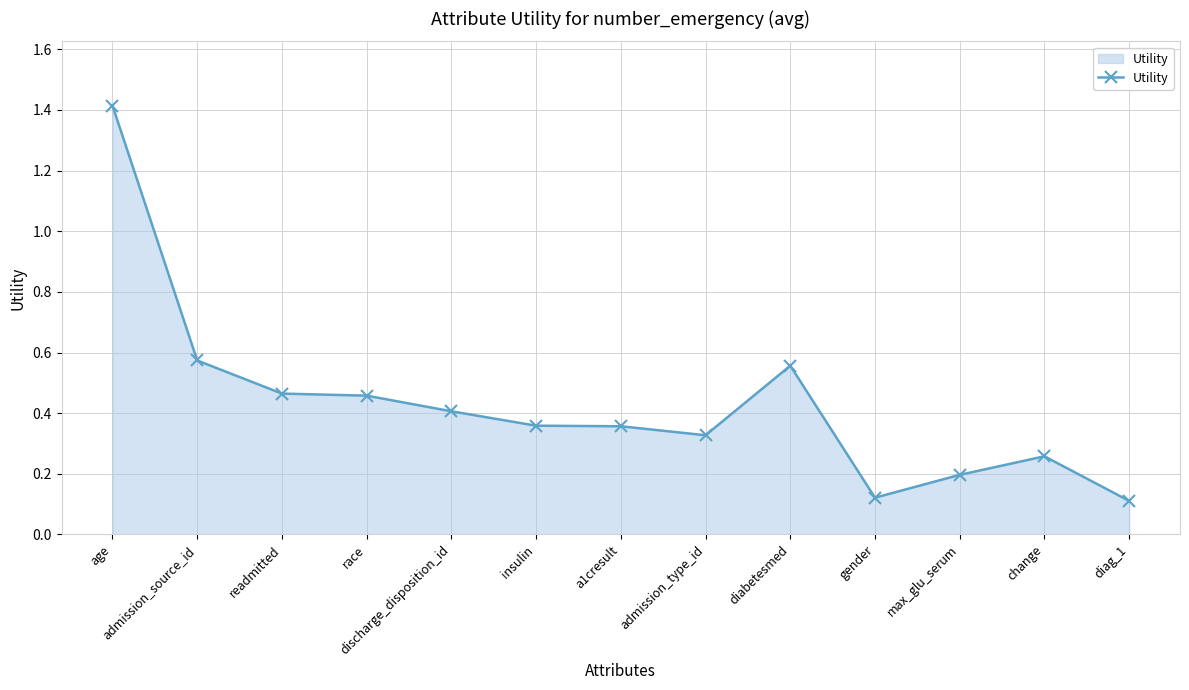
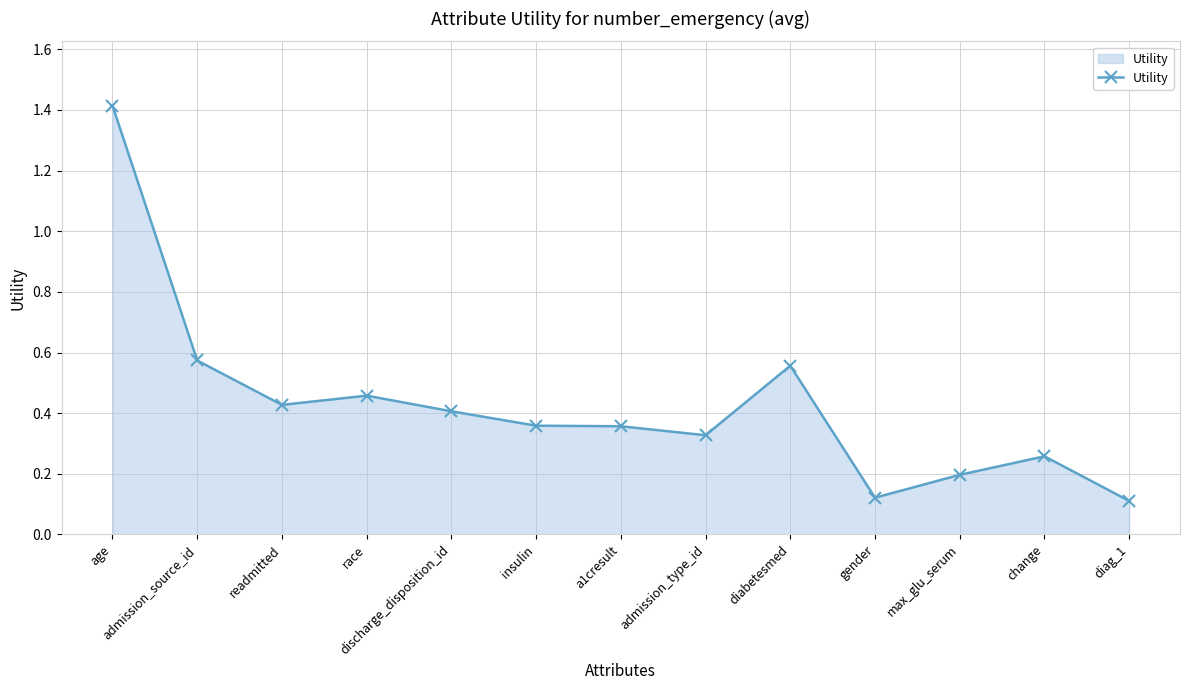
readmitted: 0.46 -> 0.43
